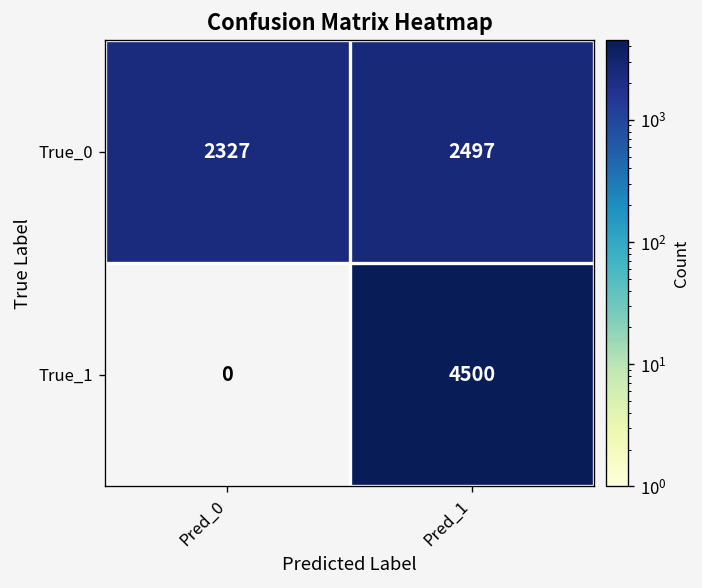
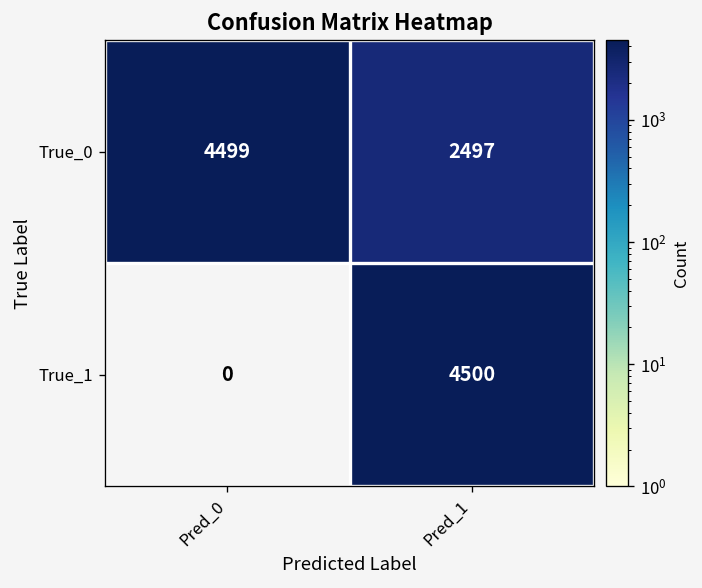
True_0, Pred_0: 2327 -> 4499
